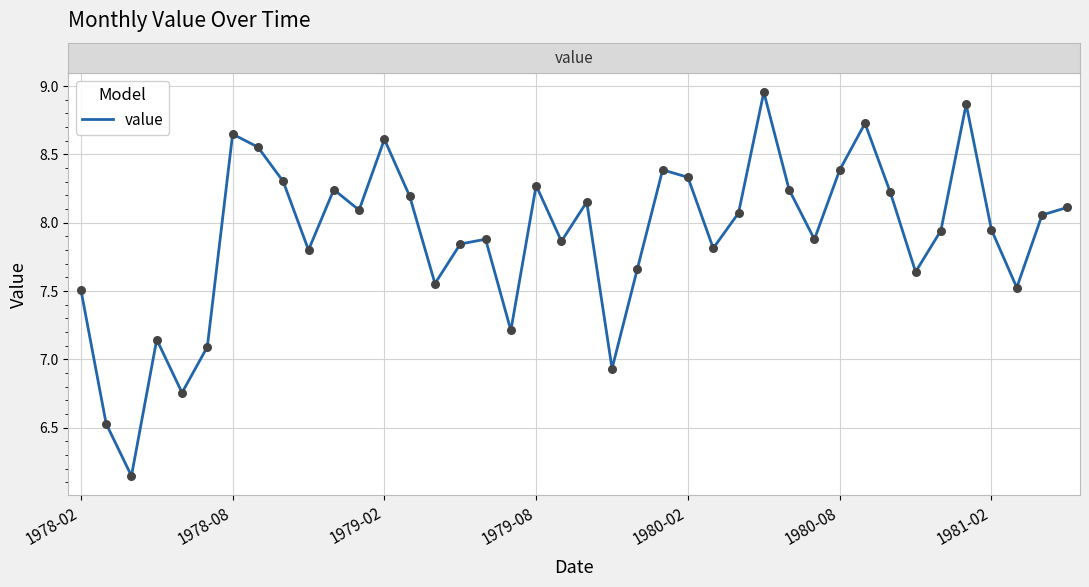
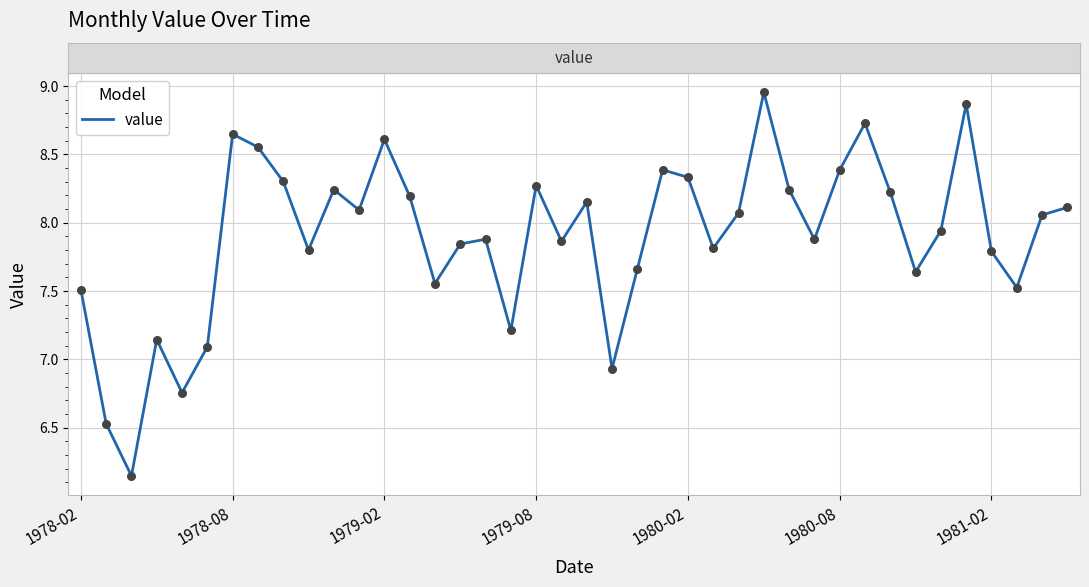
1981-02: 7.95 -> 7.79
